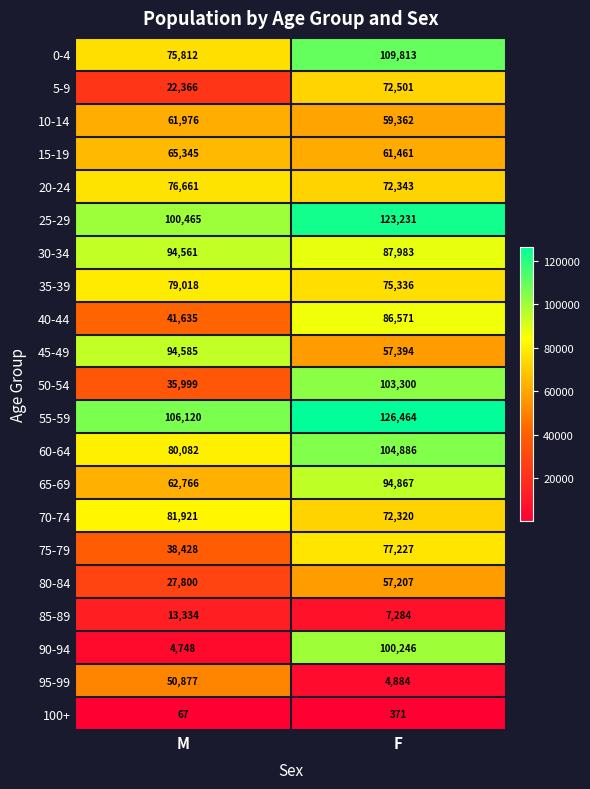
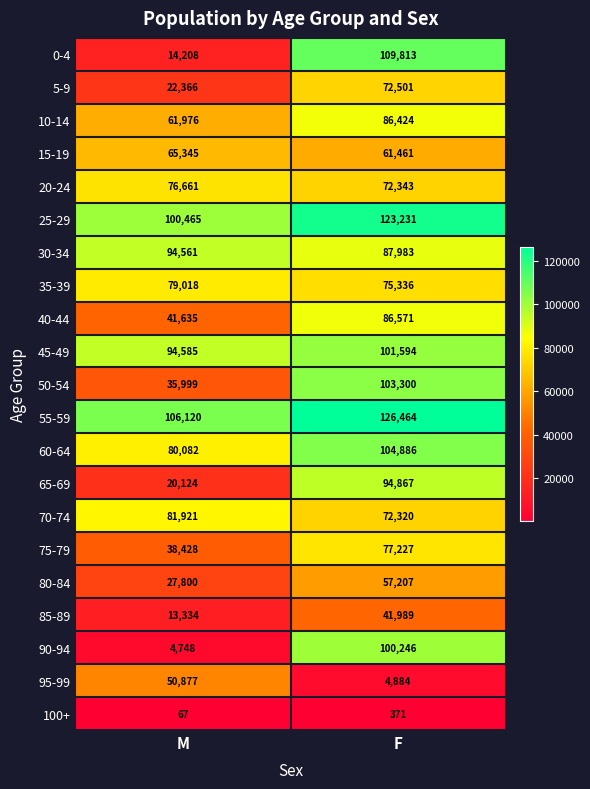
0-4, M: 75,812 -> 14,208
10-14, F: 59,362 -> 86,424
45-49, F: 57,394 -> 101,594
65-69, M: 62,766 -> 20,124
85-89, F: 7,284 -> 41,989
